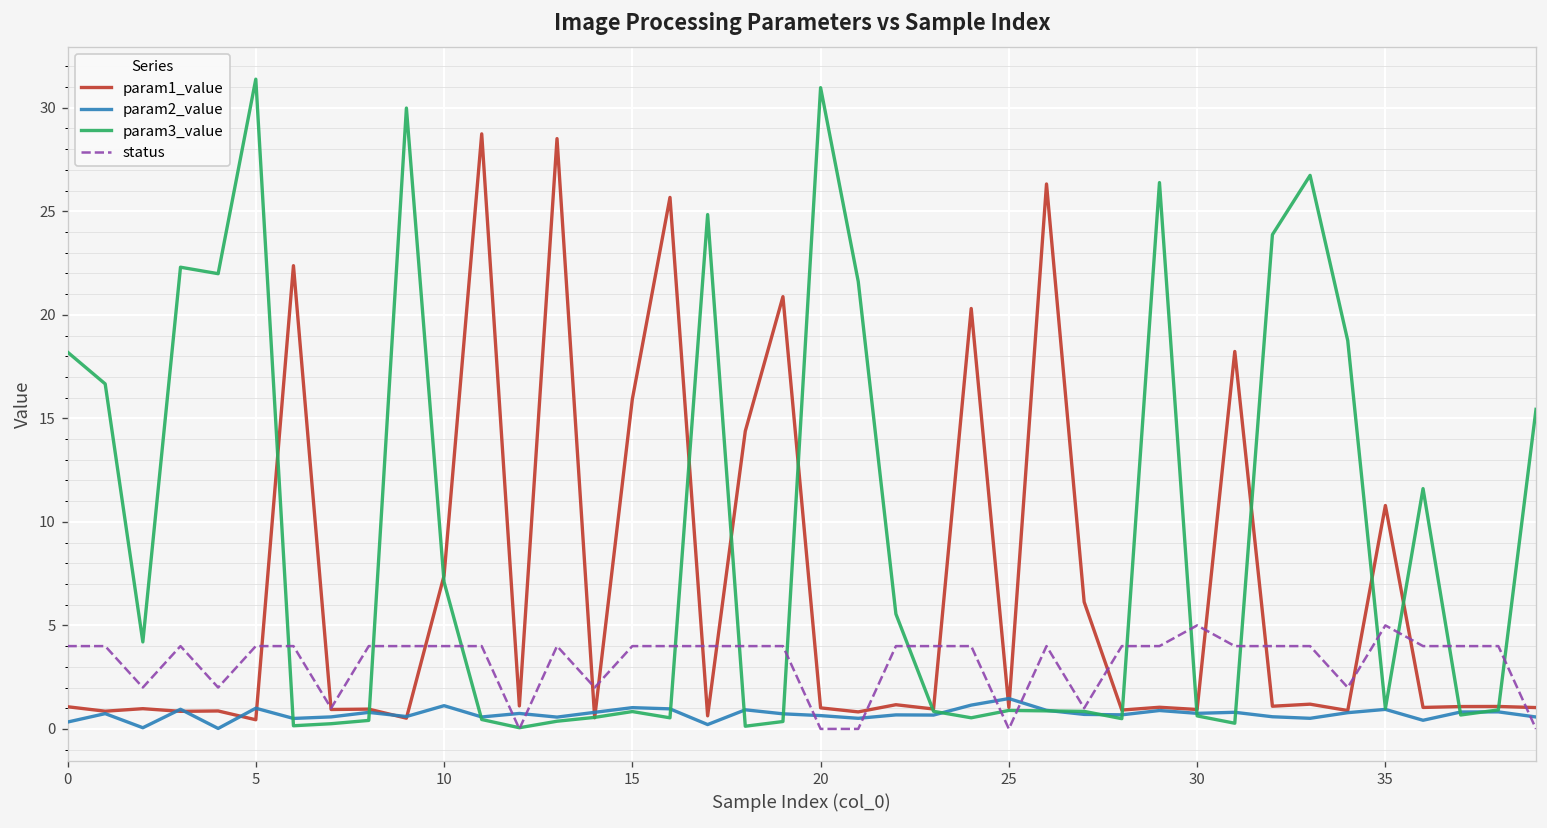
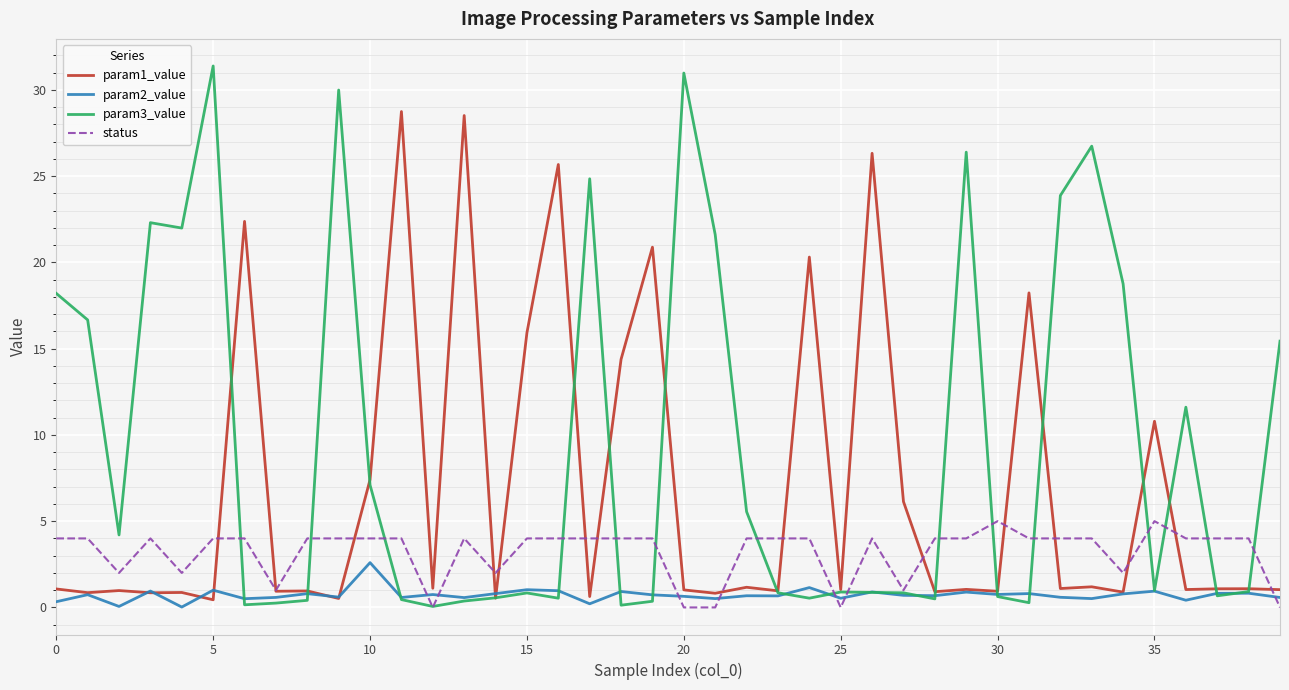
param2_value, 10: 1.1 -> 2.6
param2_value, 25: 1.5 -> 0.5
